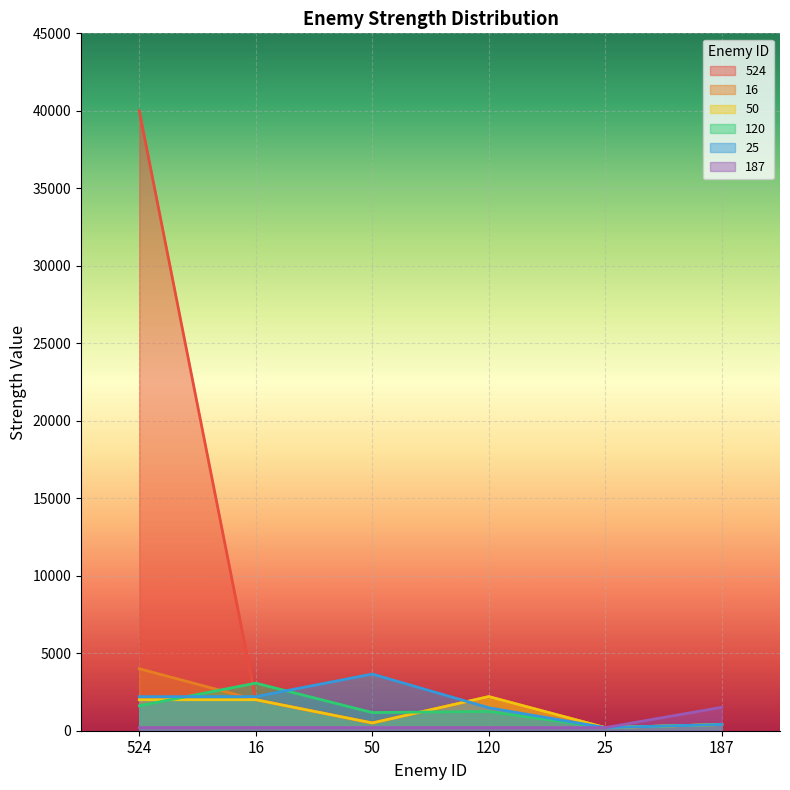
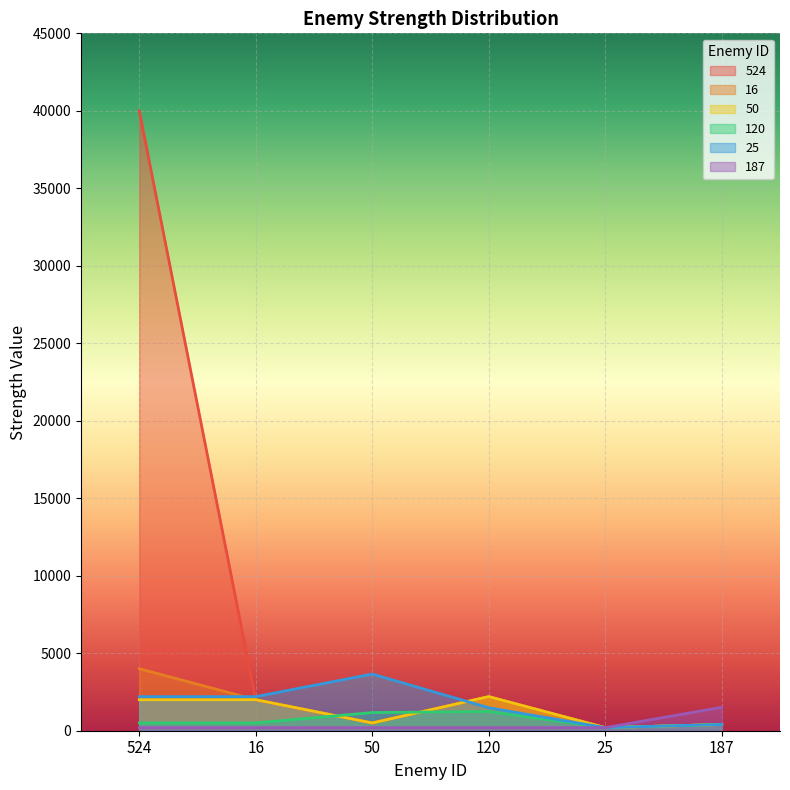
120, 524: 1600 -> 500
120, 16: 3100 -> 500
